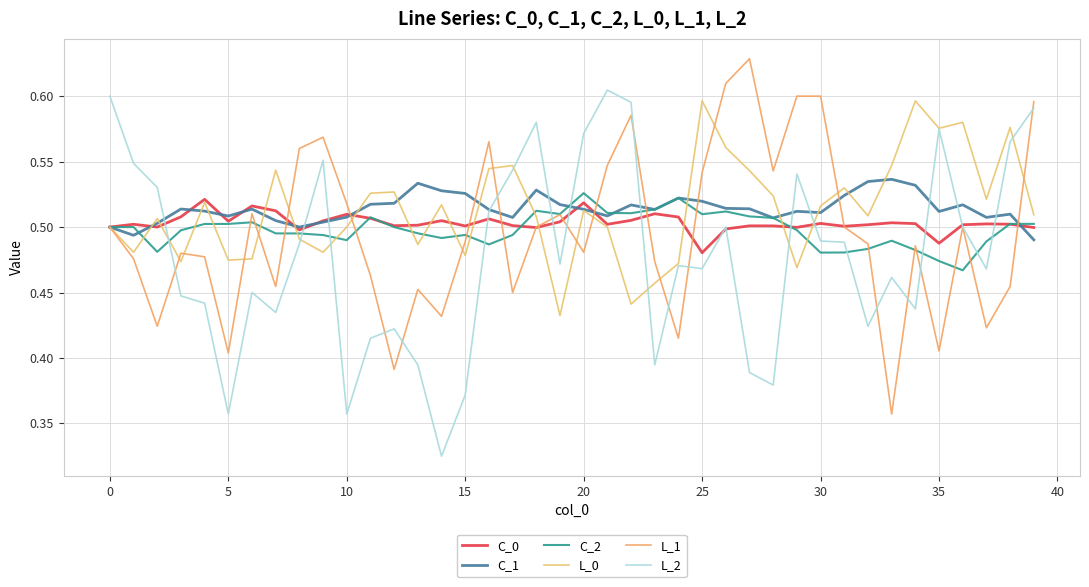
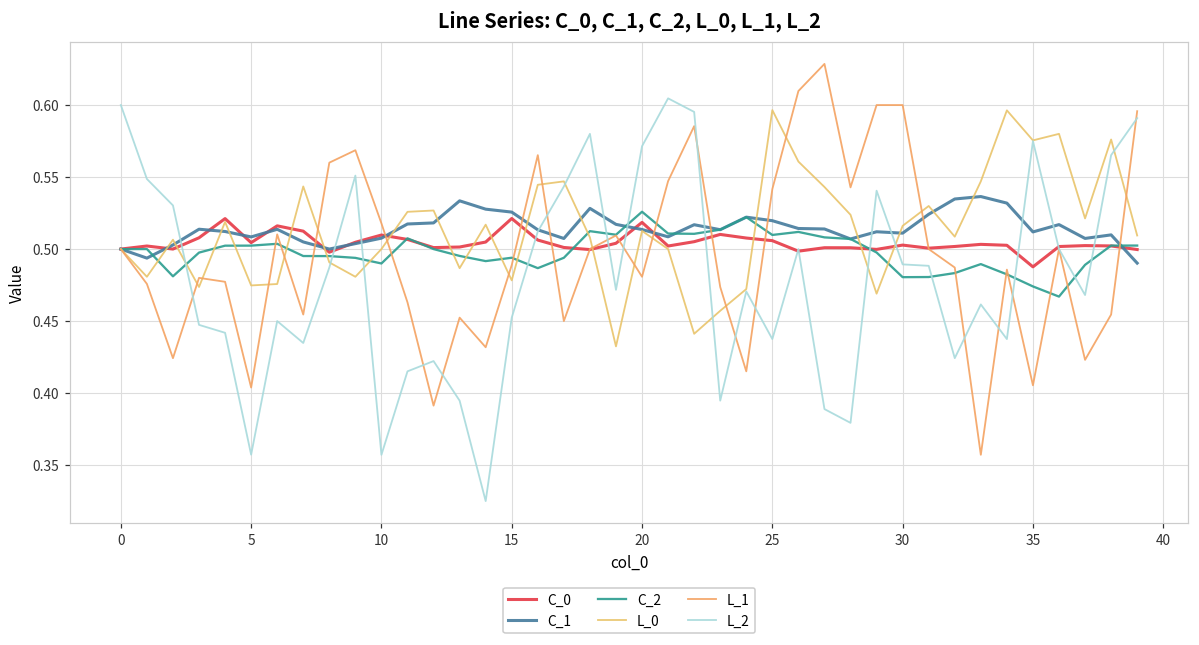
C_0, 15: 0.501 -> 0.521
L_2, 15: 0.372 -> 0.452
C_0, 25: 0.480 -> 0.506
L_2, 25: 0.468 -> 0.438
